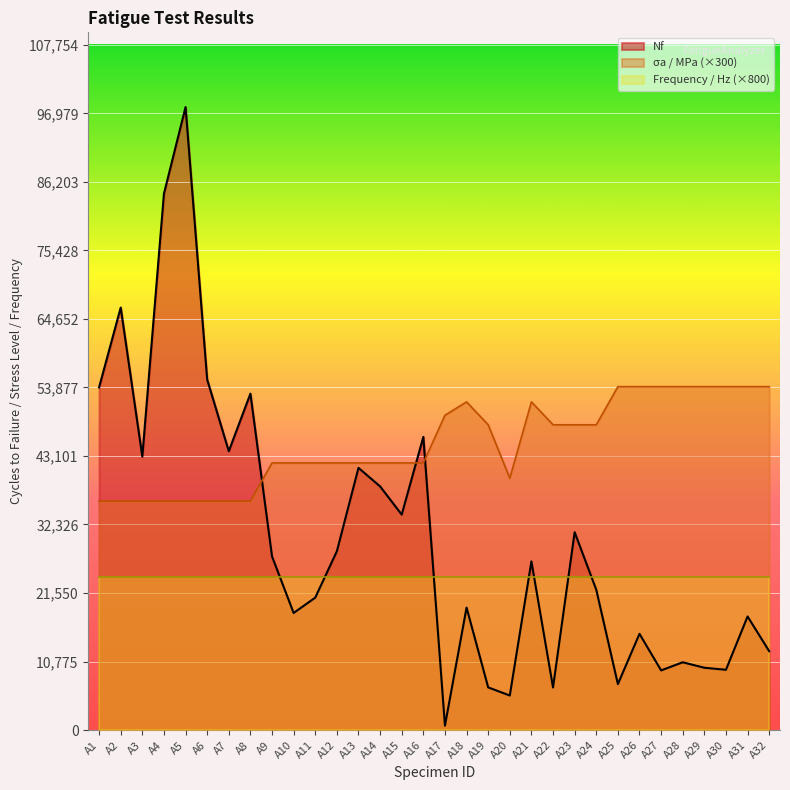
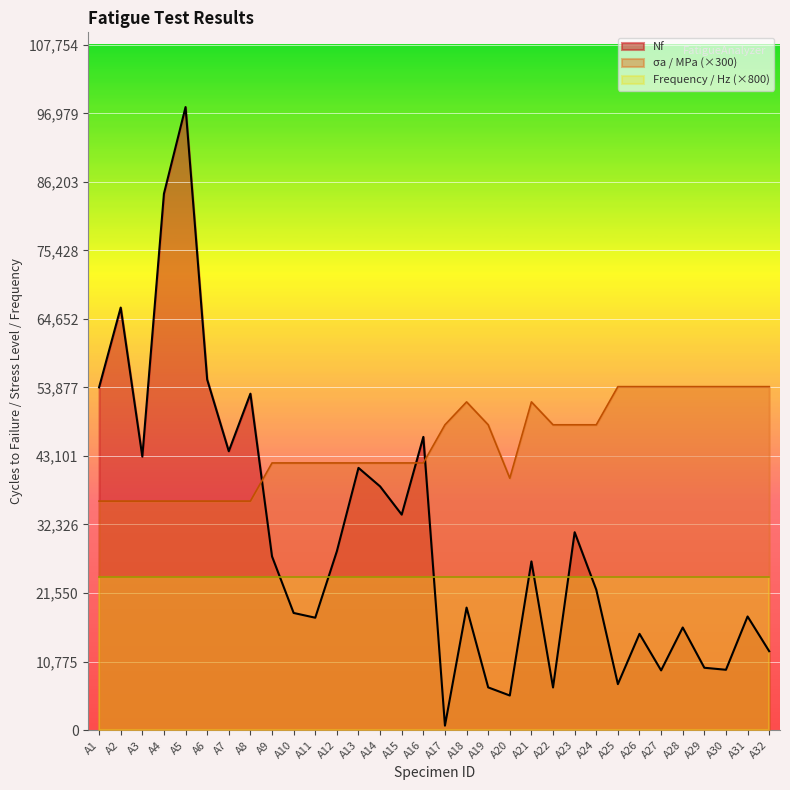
Nf, A11: 21,000 -> 18,000
σa / MPa (×300), A17: 50,000 -> 48,000
Nf, A28: 11,000 -> 16,000
